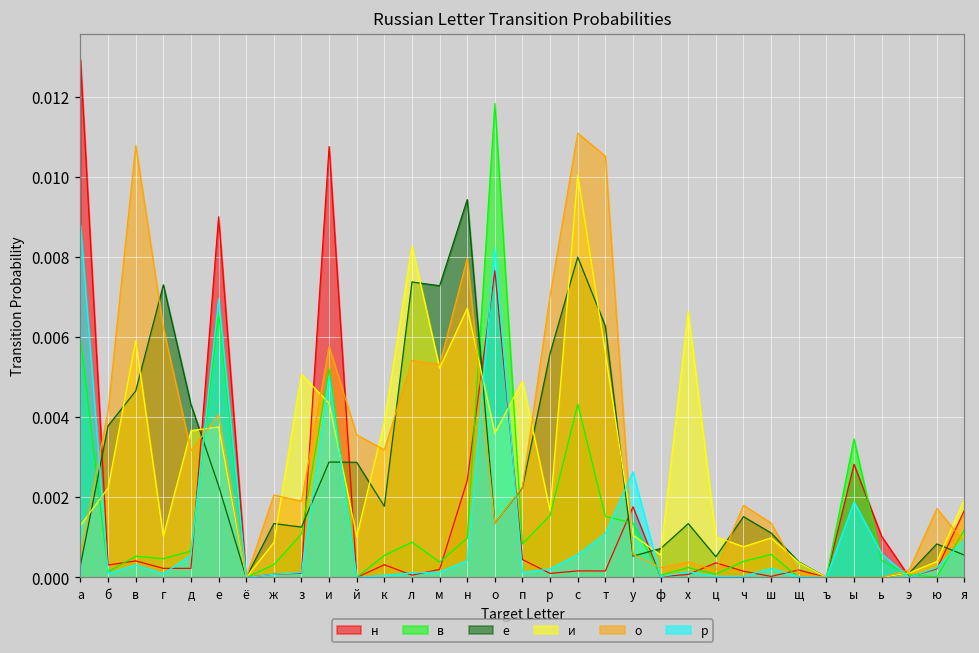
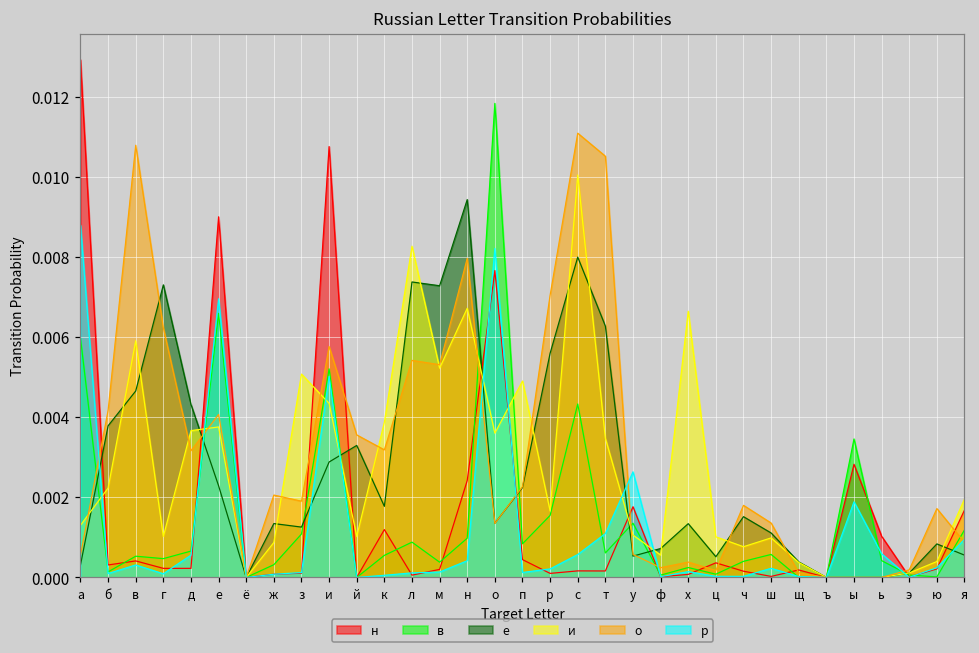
е, й: 0.0029 -> 0.0033
н, к: 0.0003 -> 0.0012
в, т: 0.0015 -> 0.0006
и, т: 0.0056 -> 0.0035
